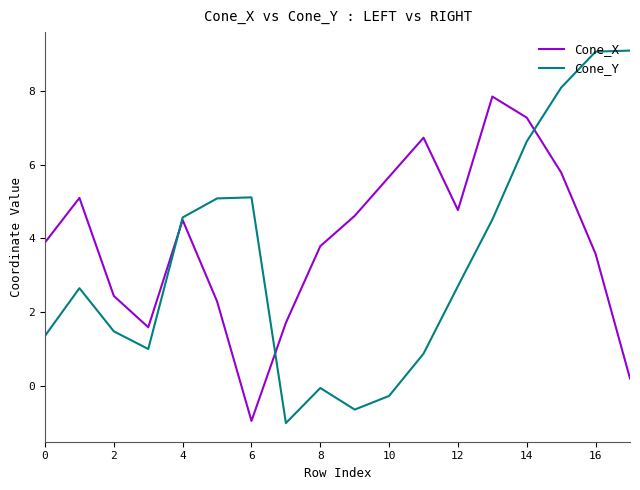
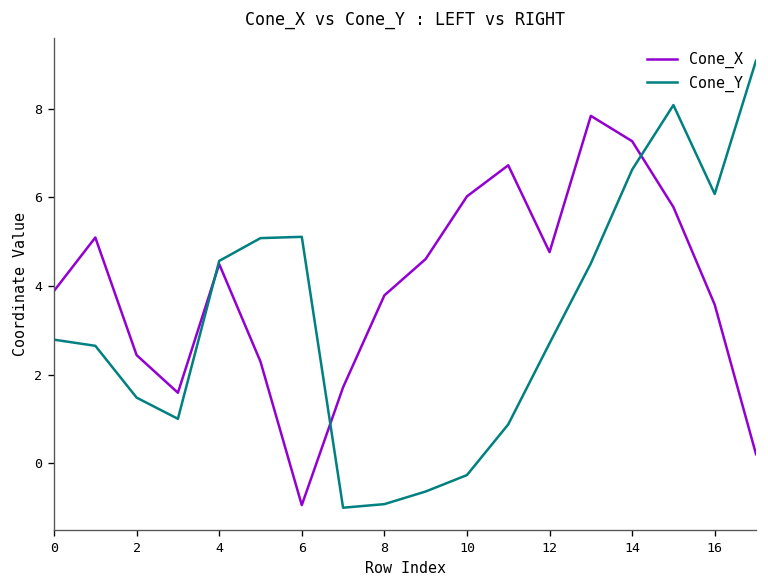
Cone_Y, 0: 1.4 -> 2.8
Cone_Y, 8: -0.1 -> -0.9
Cone_X, 10: 5.7 -> 6.0
Cone_Y, 16: 9.1 -> 6.1
